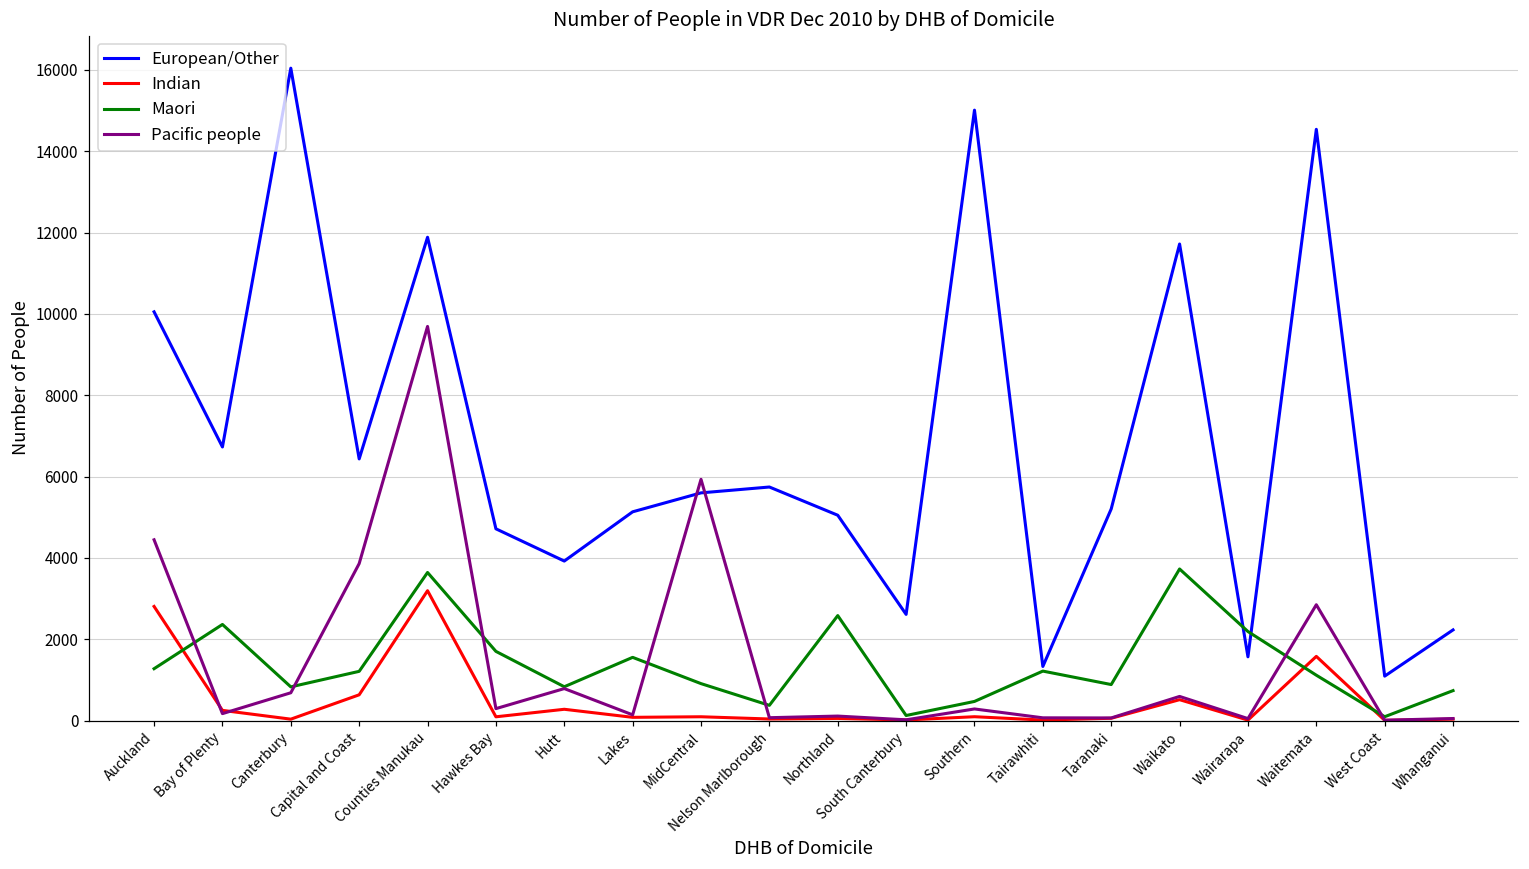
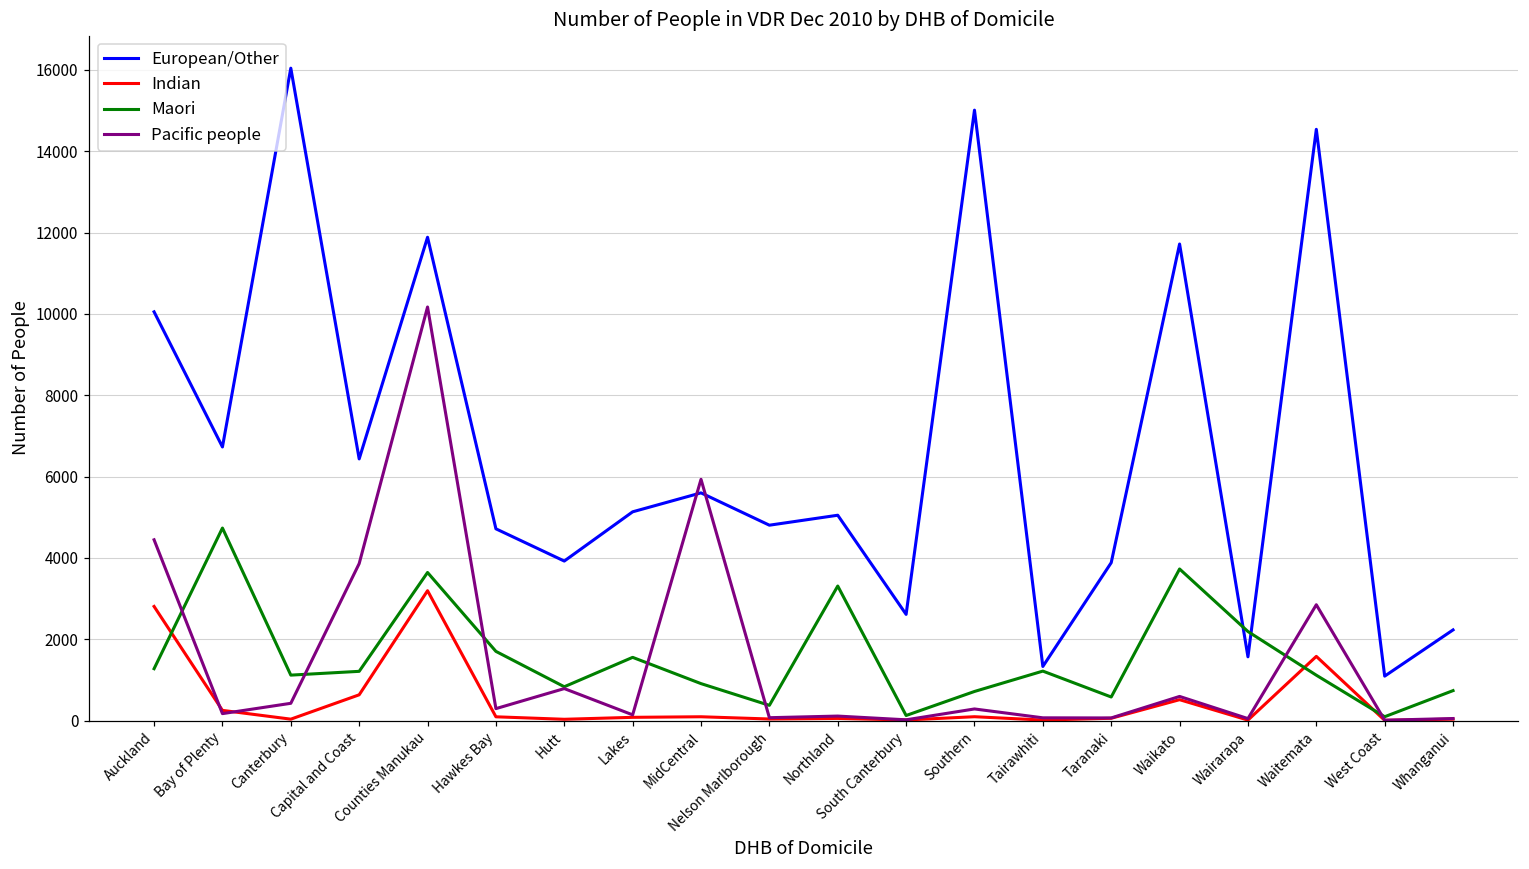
Maori, Bay of Plenty: 2400 -> 4700
Maori, Canterbury: 800 -> 1100
Pacific people, Canterbury: 700 -> 400
Pacific people, Counties Manukau: 9700 -> 10200
Indian, Hutt: 300 -> 0
European/Other, Nelson Marlborough: 5700 -> 4800
Maori, Northland: 2600 -> 3300
Maori, Southern: 500 -> 700
European/Other, Taranaki: 5200 -> 3900
Maori, Taranaki: 900 -> 600
